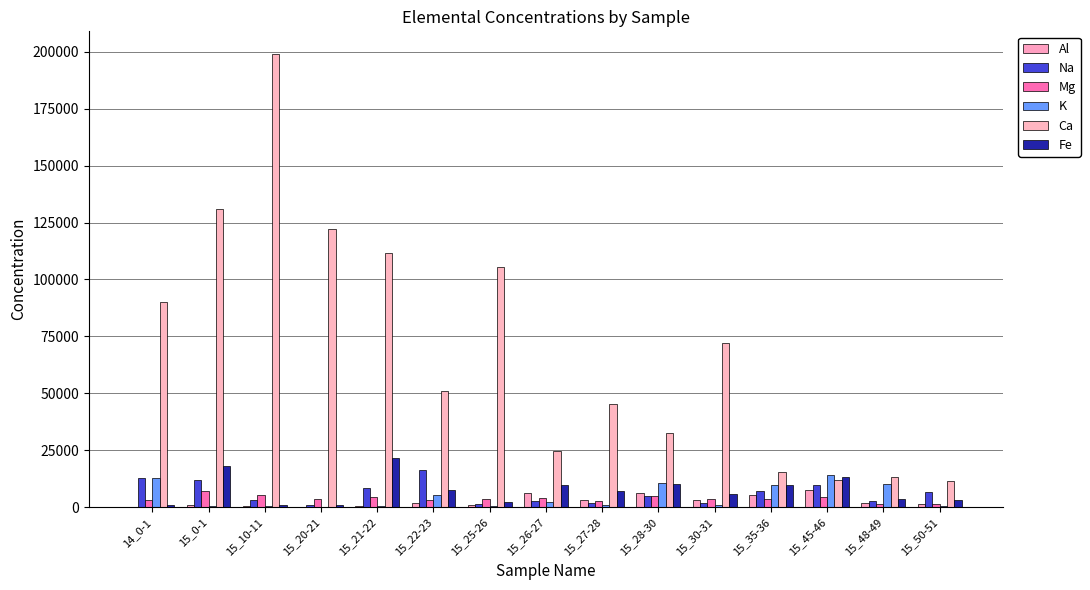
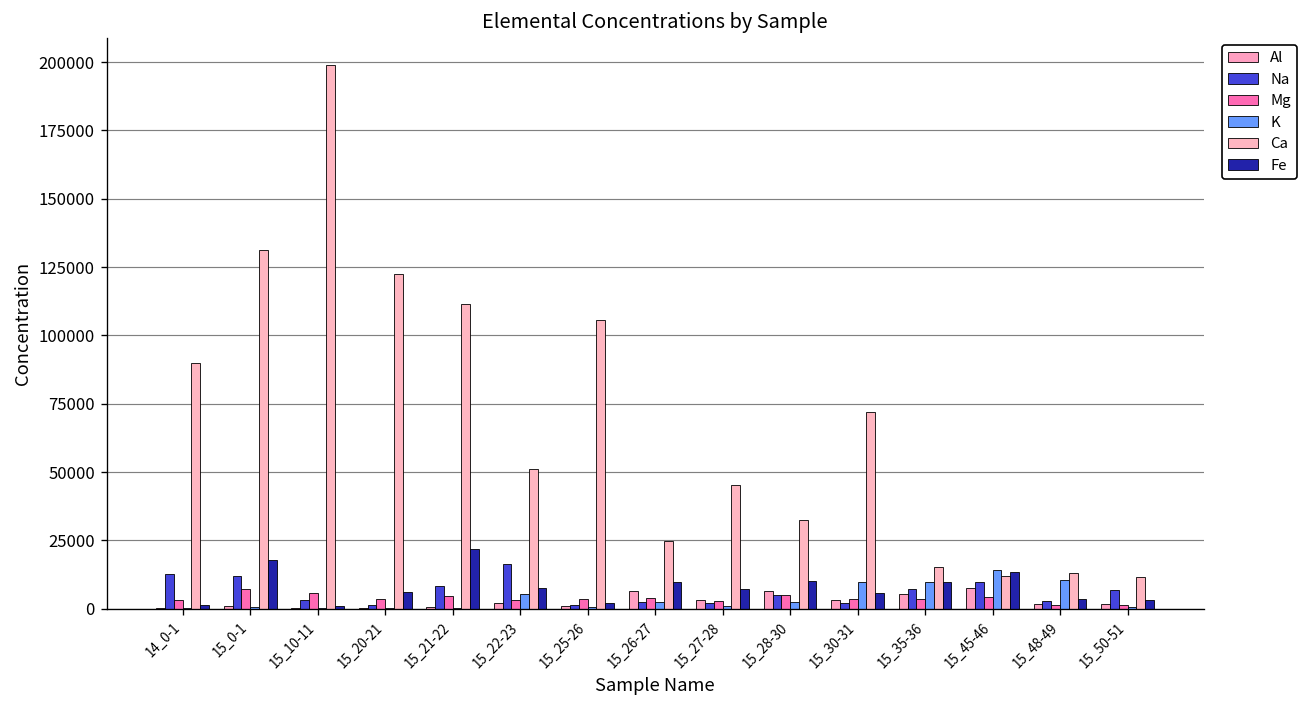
K, 14_0-1: 13000 -> 0
Fe, 15_20-21: 1000 -> 6000
K, 15_28-30: 11000 -> 2000
K, 15_30-31: 1000 -> 10000
